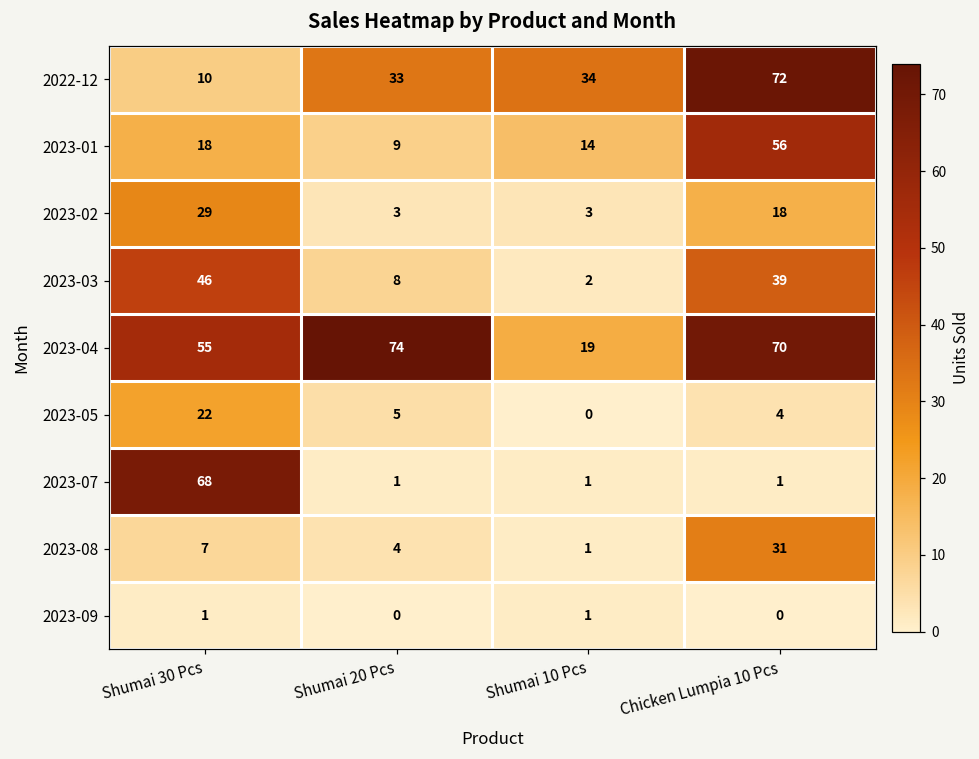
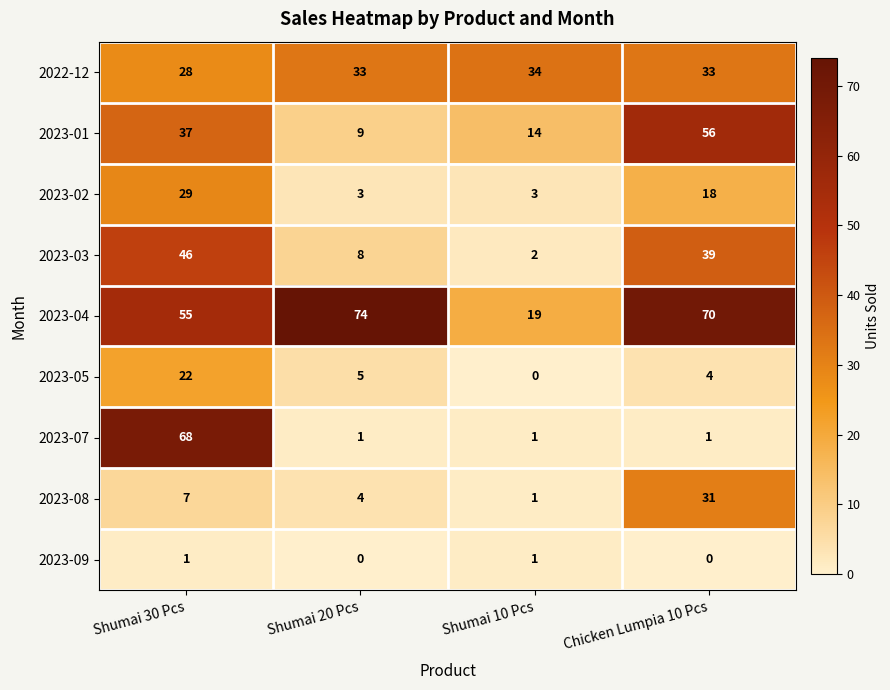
2022-12, Shumai 30 Pcs: 10 -> 28
2022-12, Chicken Lumpia 10 Pcs: 72 -> 33
2023-01, Shumai 30 Pcs: 18 -> 37
